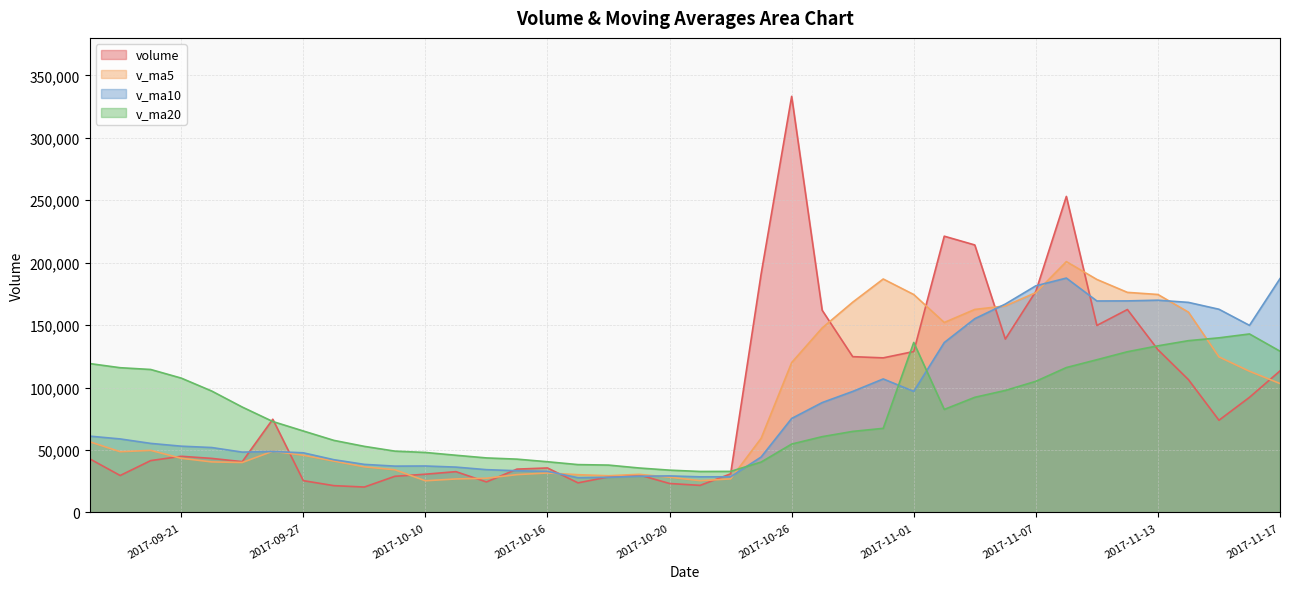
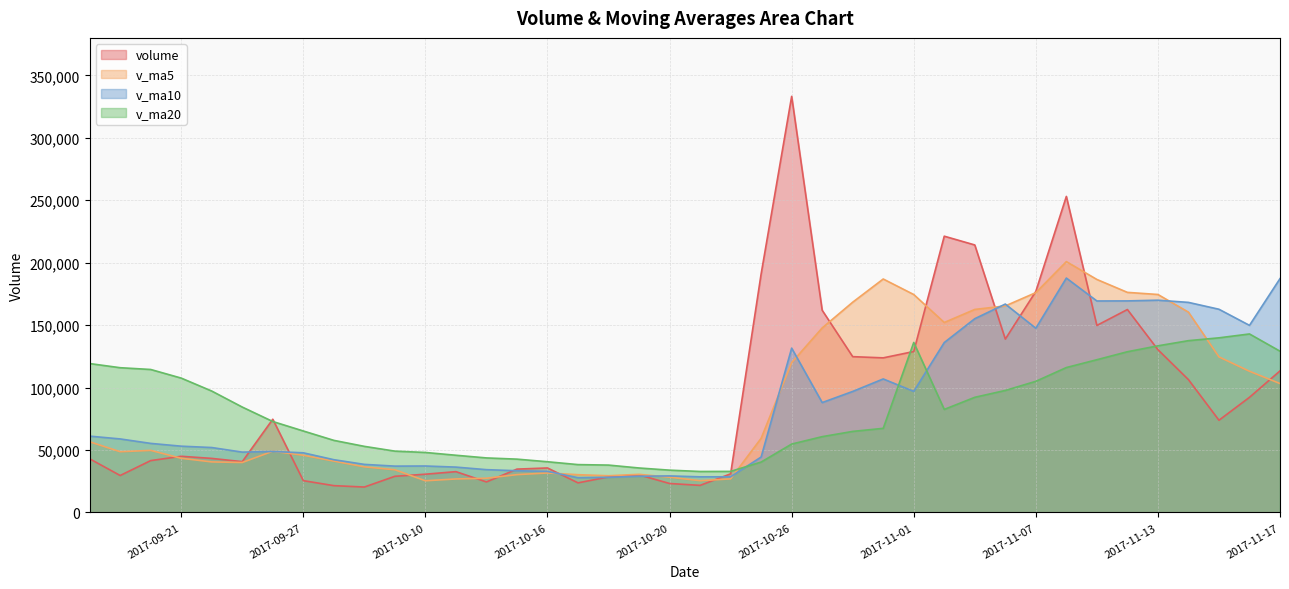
v_ma10, 2017-10-26: 75,000 -> 132,000
v_ma10, 2017-11-07: 181,000 -> 148,000
